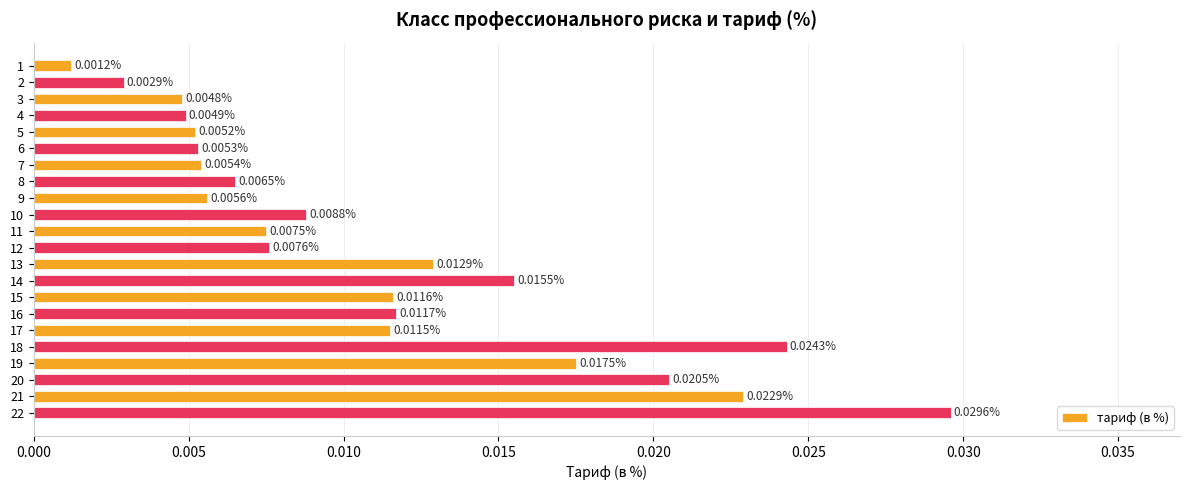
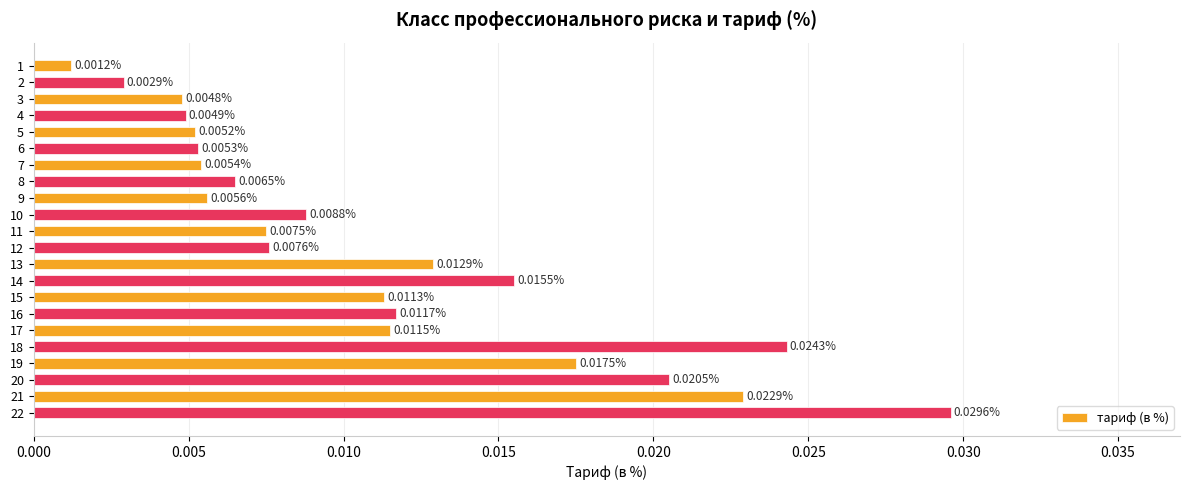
15: 0.0116% -> 0.0113%
